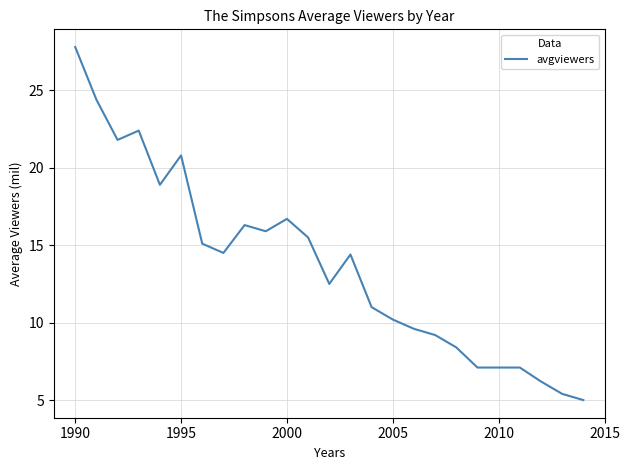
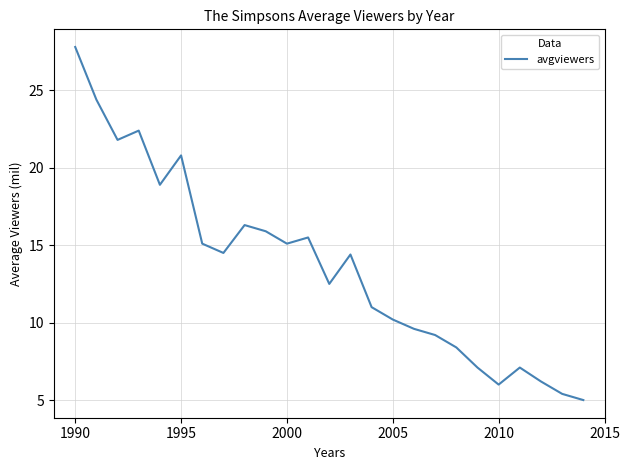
2000: 16.7 -> 15.1
2010: 7.1 -> 6.0
